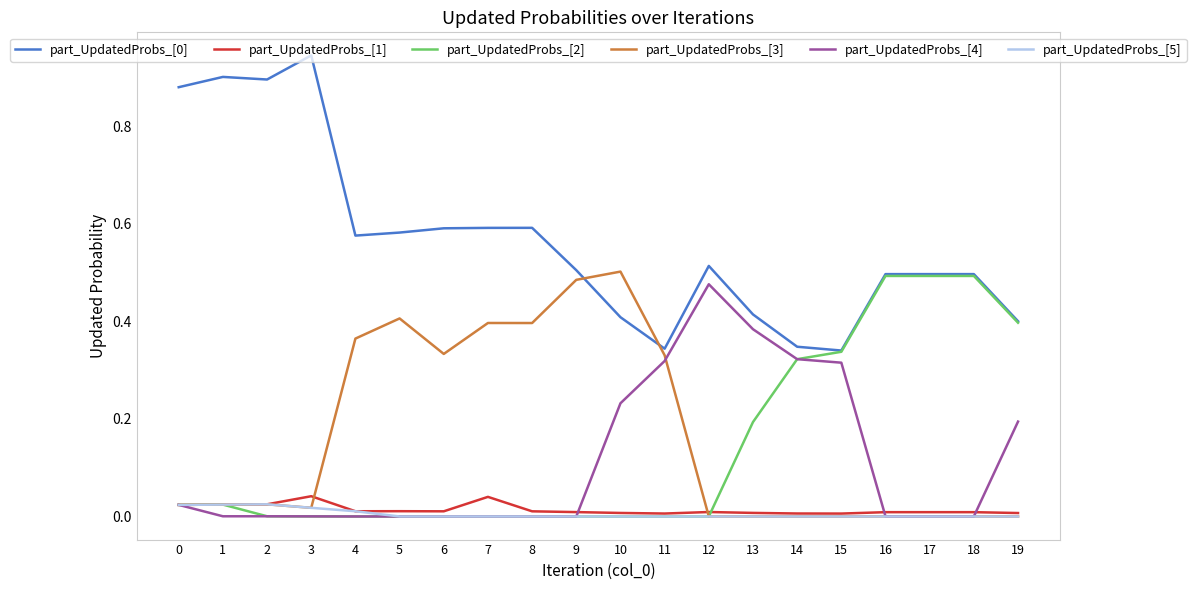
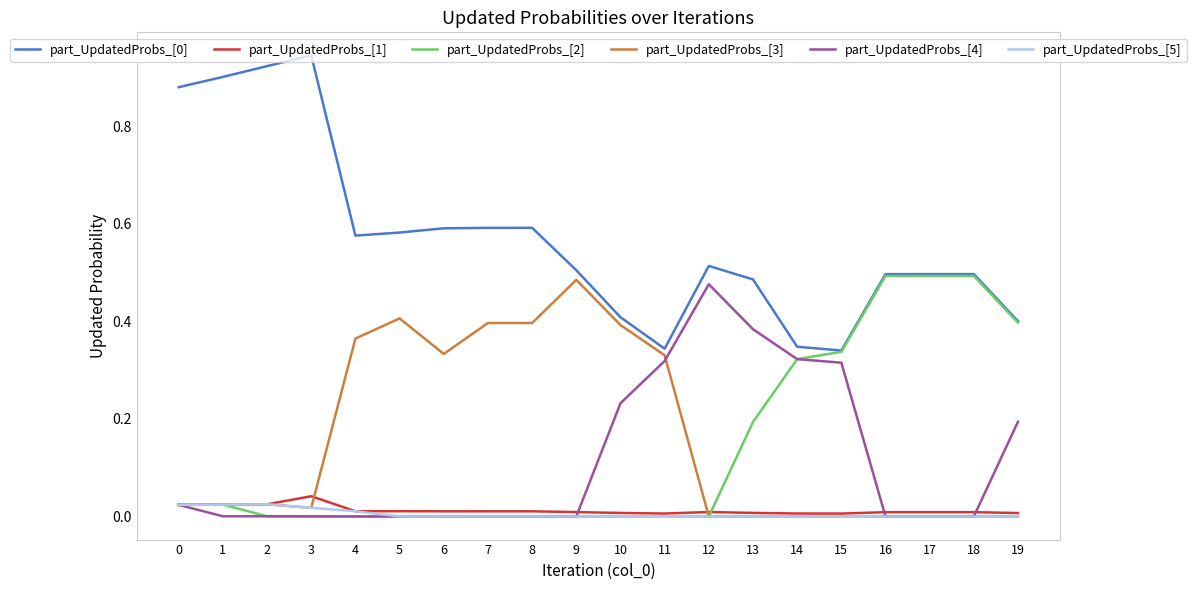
part_UpdatedProbs_[0], 2: 0.90 -> 0.92
part_UpdatedProbs_[1], 7: 0.04 -> 0.01
part_UpdatedProbs_[3], 10: 0.50 -> 0.39
part_UpdatedProbs_[0], 13: 0.41 -> 0.49
